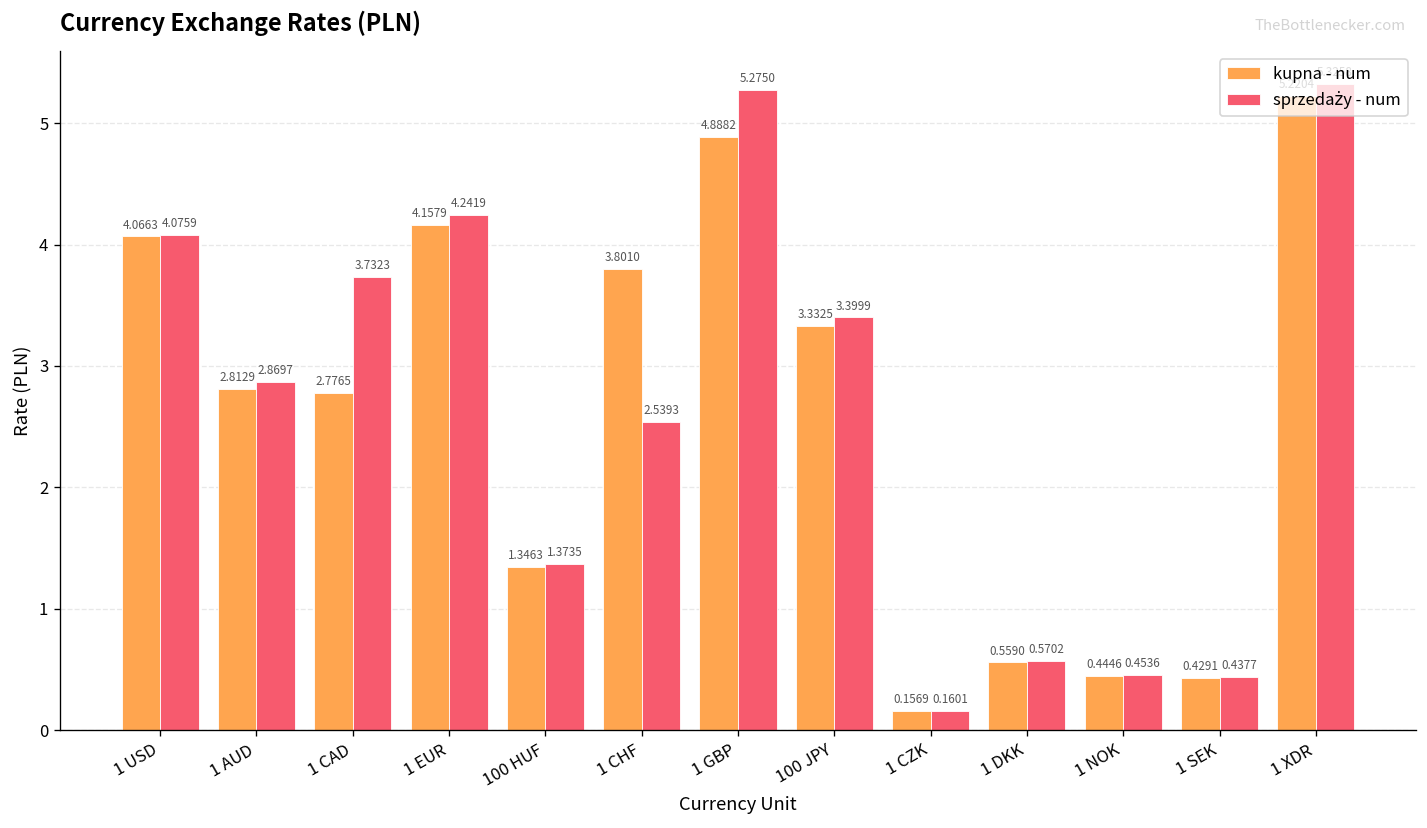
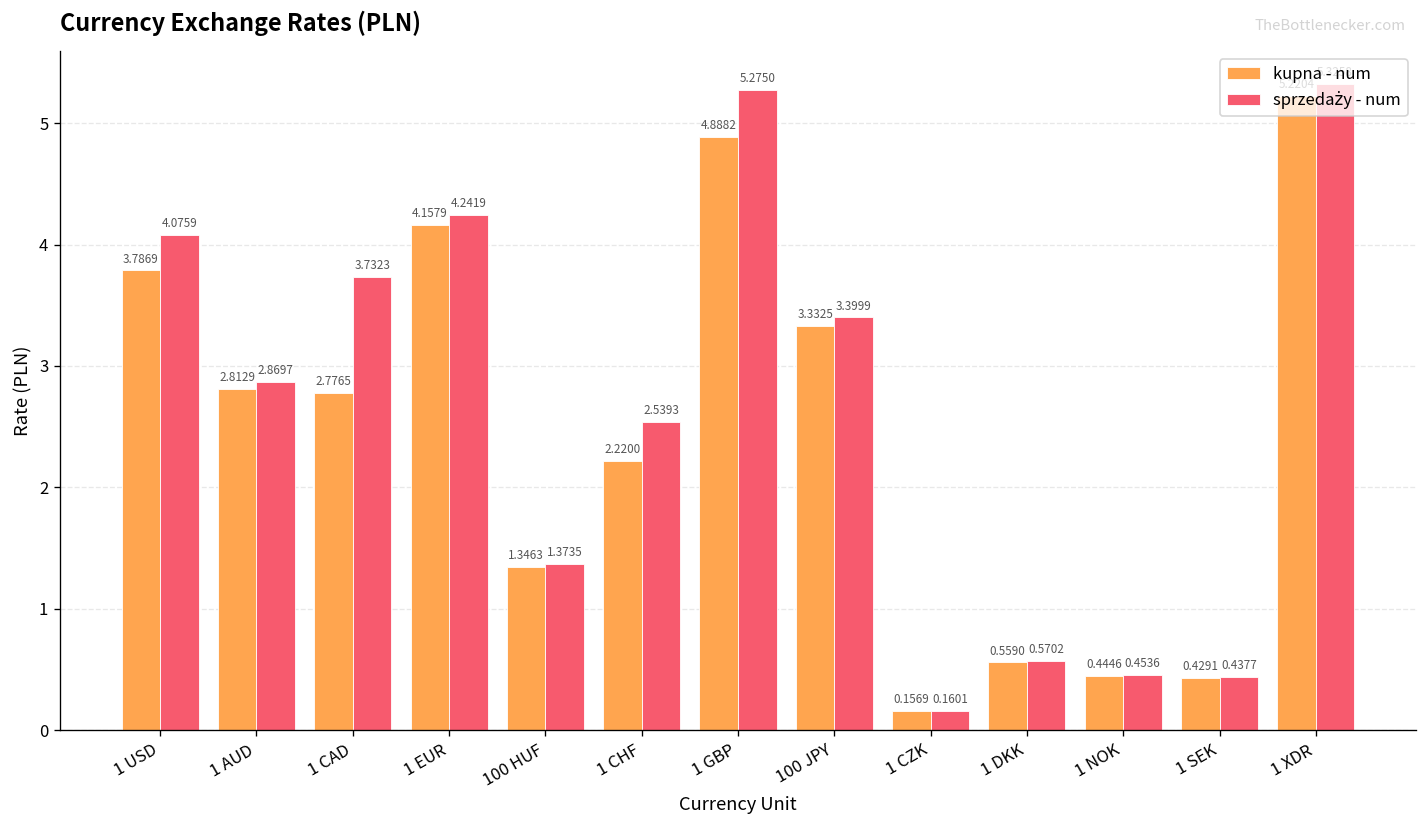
kupna - num, 1 USD: 4.0663 -> 3.7869
kupna - num, 1 CHF: 3.8010 -> 2.2200
